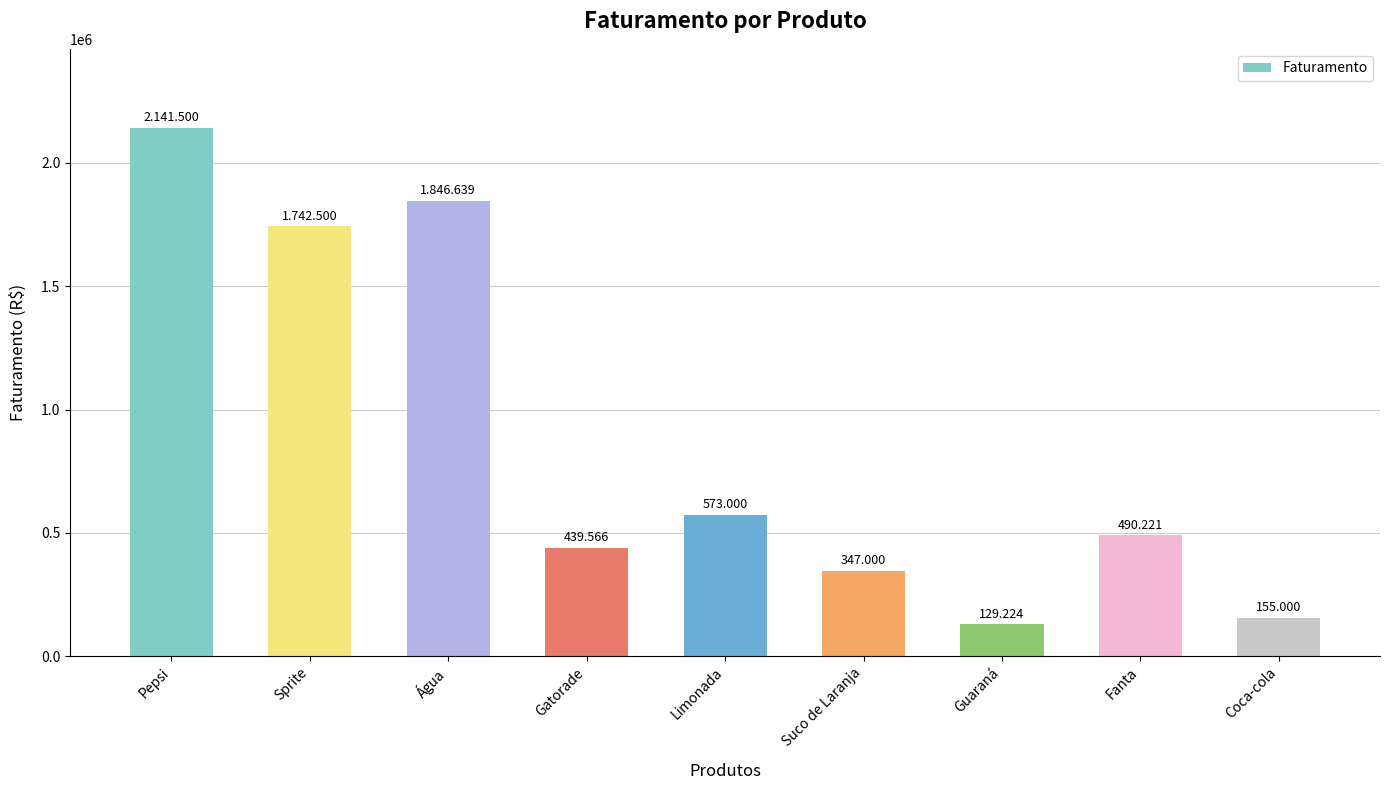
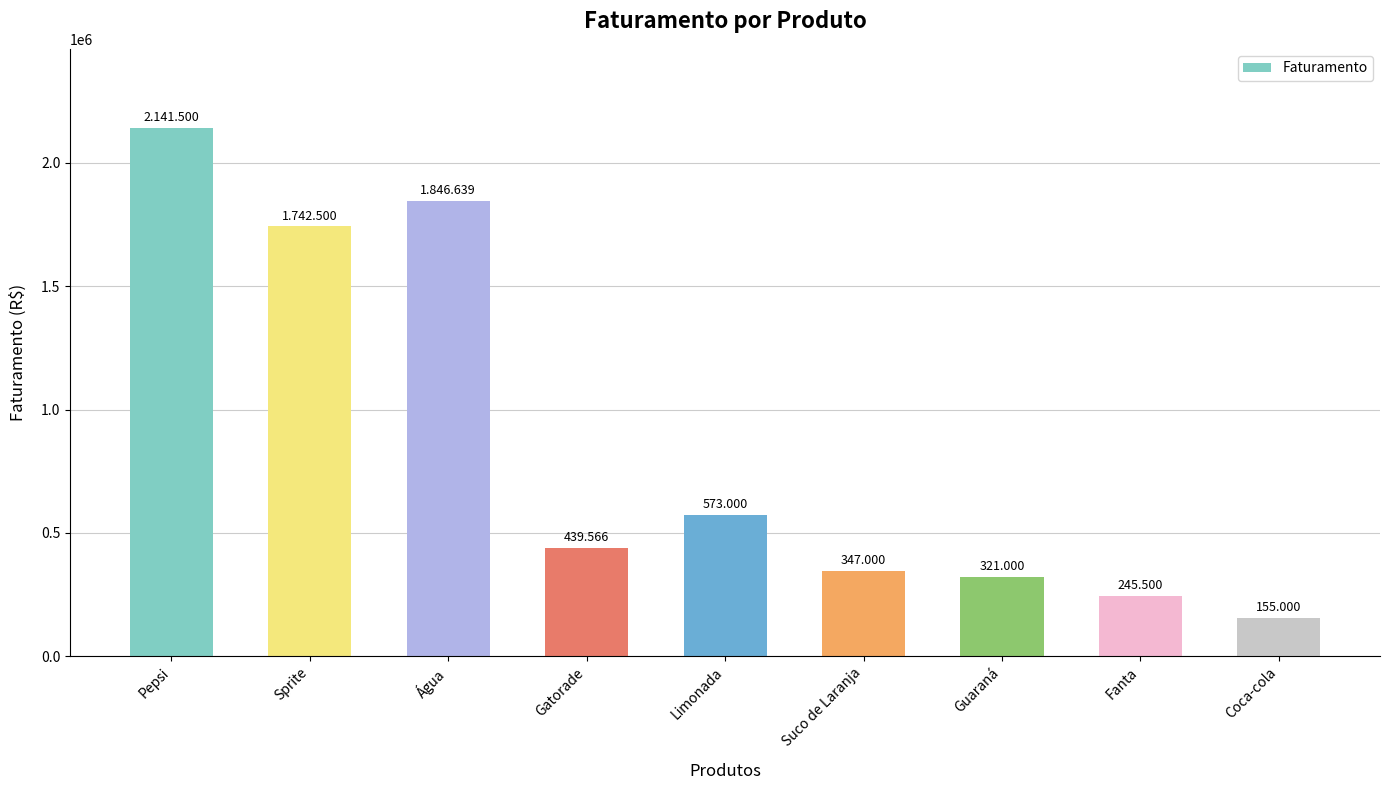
Guaraná: 129.224 -> 321.000
Fanta: 490.221 -> 245.500
